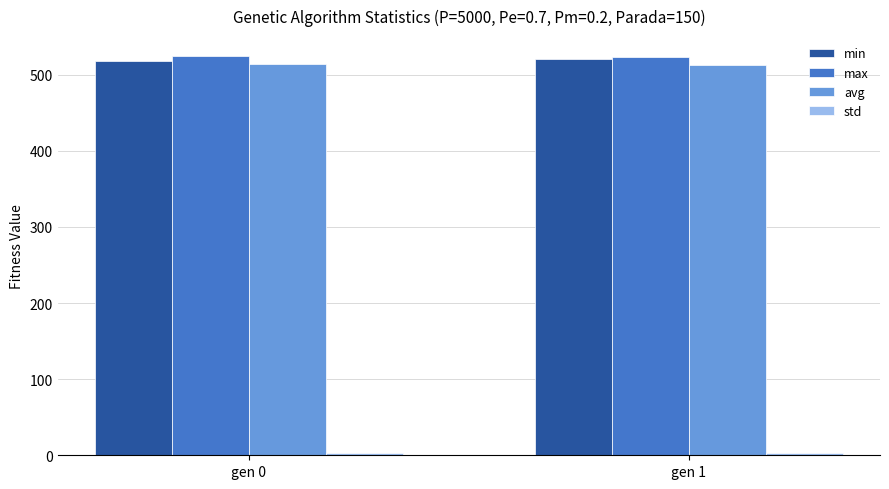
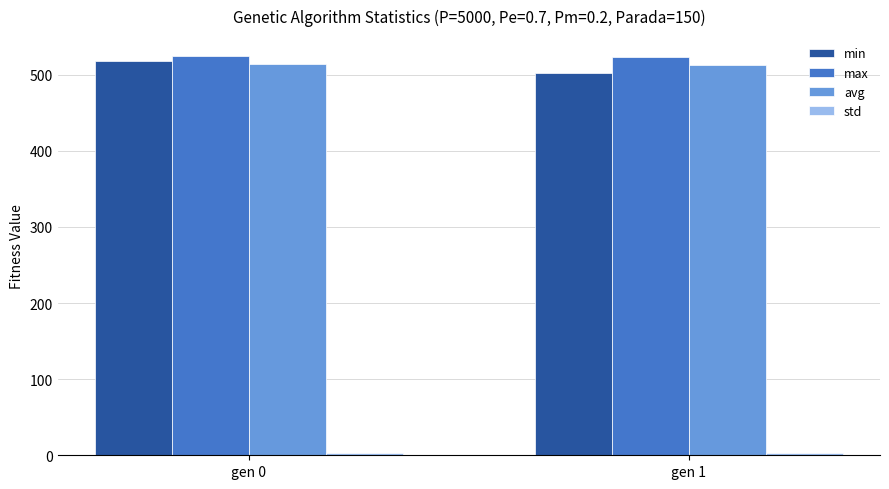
min, gen 1: 520 -> 500
